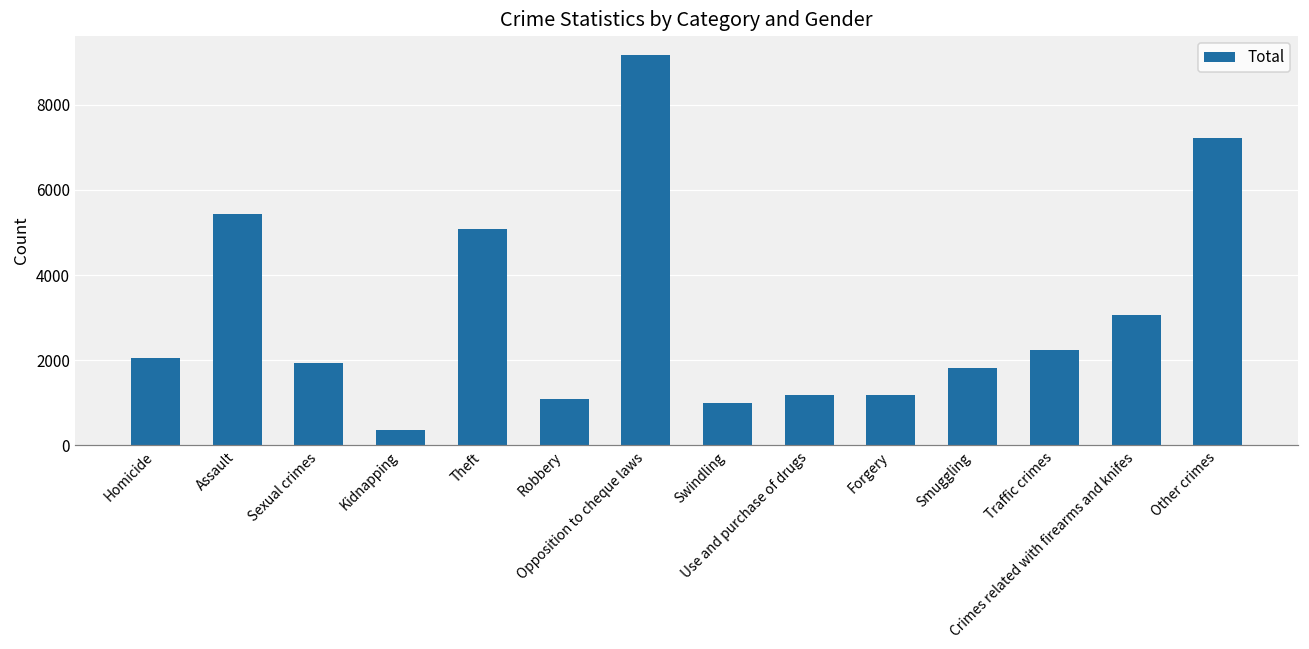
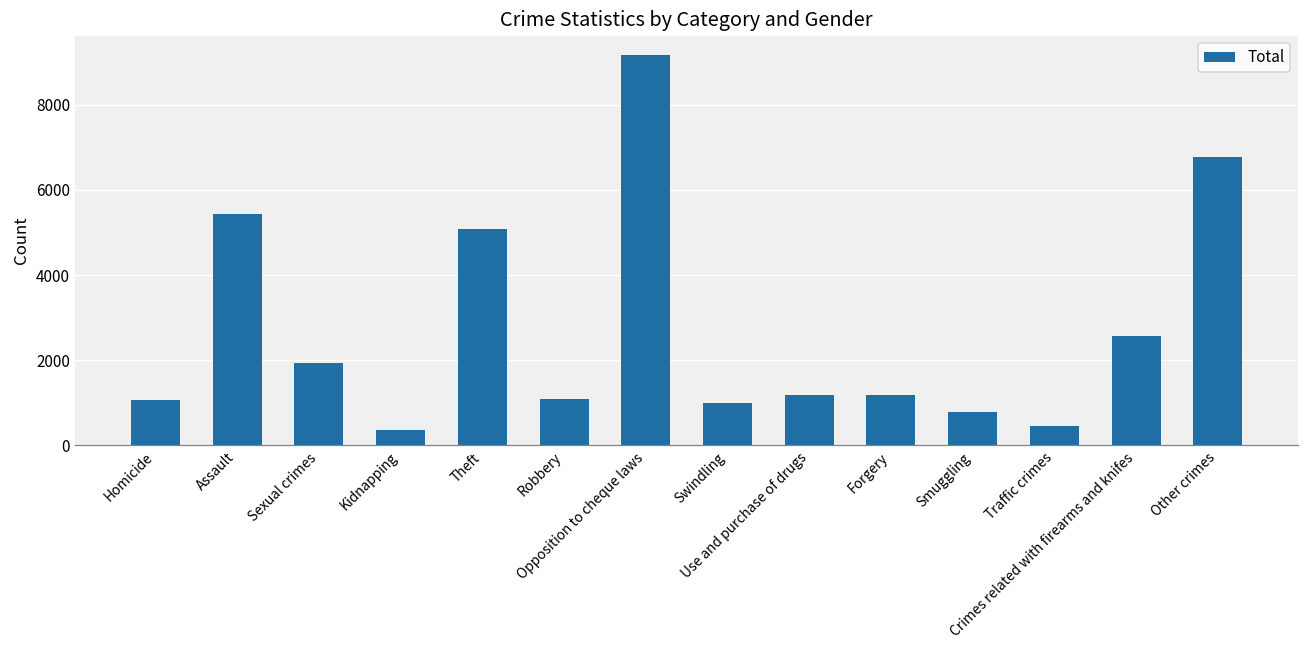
Homicide: 2100 -> 1100
Smuggling: 1800 -> 800
Traffic crimes: 2200 -> 400
Crimes related with firearms and knifes: 3100 -> 2600
Other crimes: 7200 -> 6800
